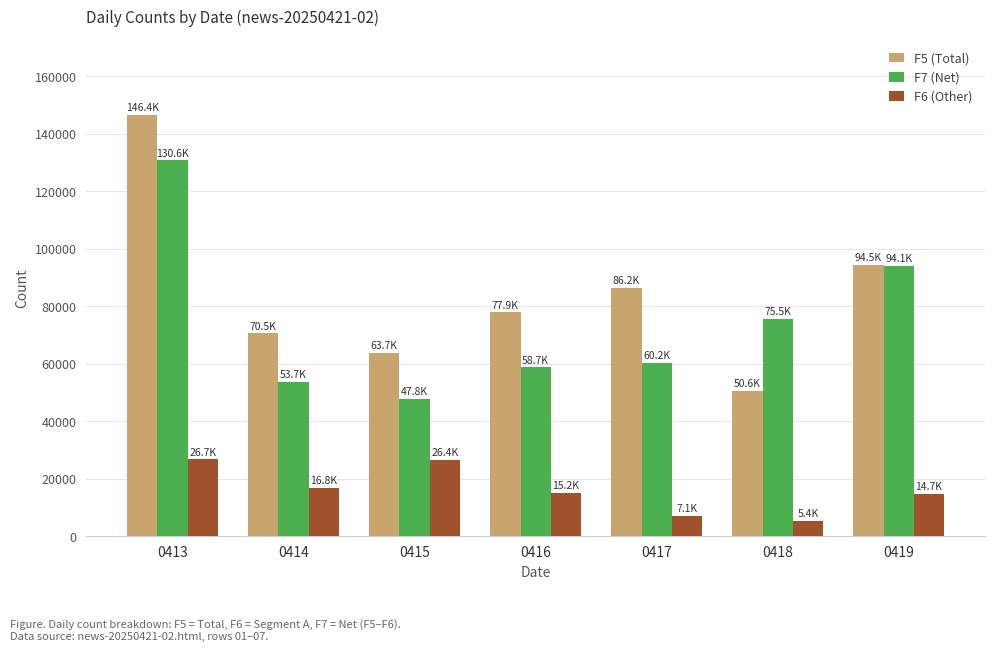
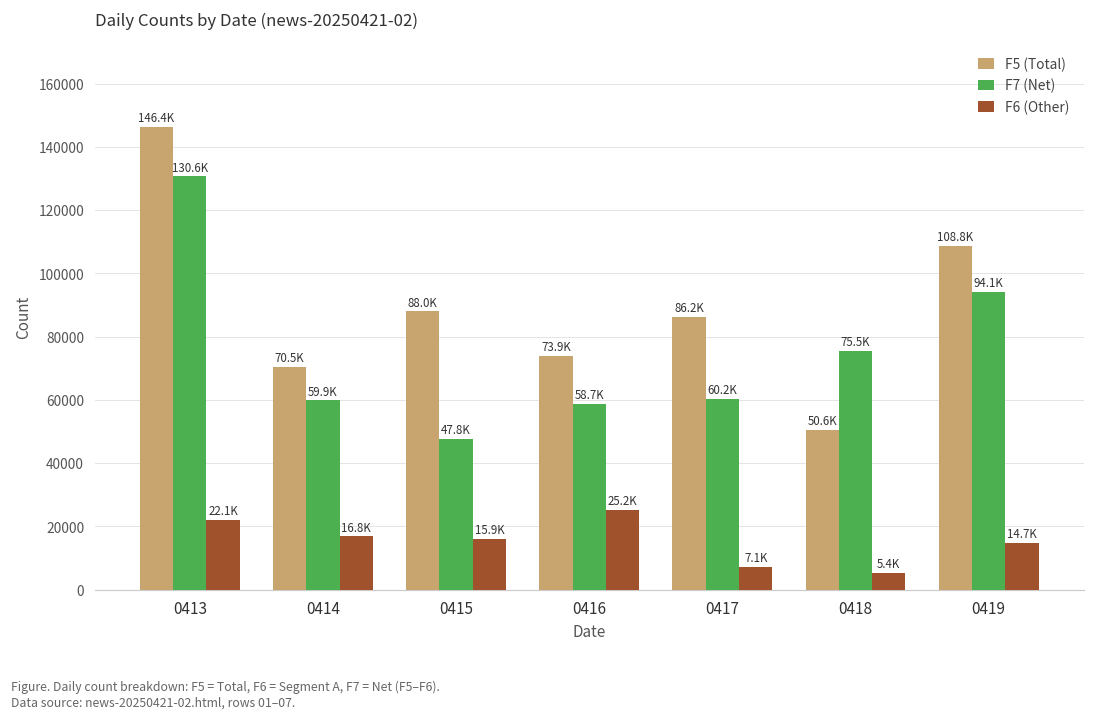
F6 (Other), 0413: 26.7K -> 22.1K
F7 (Net), 0414: 53.7K -> 59.9K
F5 (Total), 0415: 63.7K -> 88.0K
F6 (Other), 0415: 26.4K -> 15.9K
F5 (Total), 0416: 77.9K -> 73.9K
F6 (Other), 0416: 15.2K -> 25.2K
F5 (Total), 0419: 94.5K -> 108.8K
